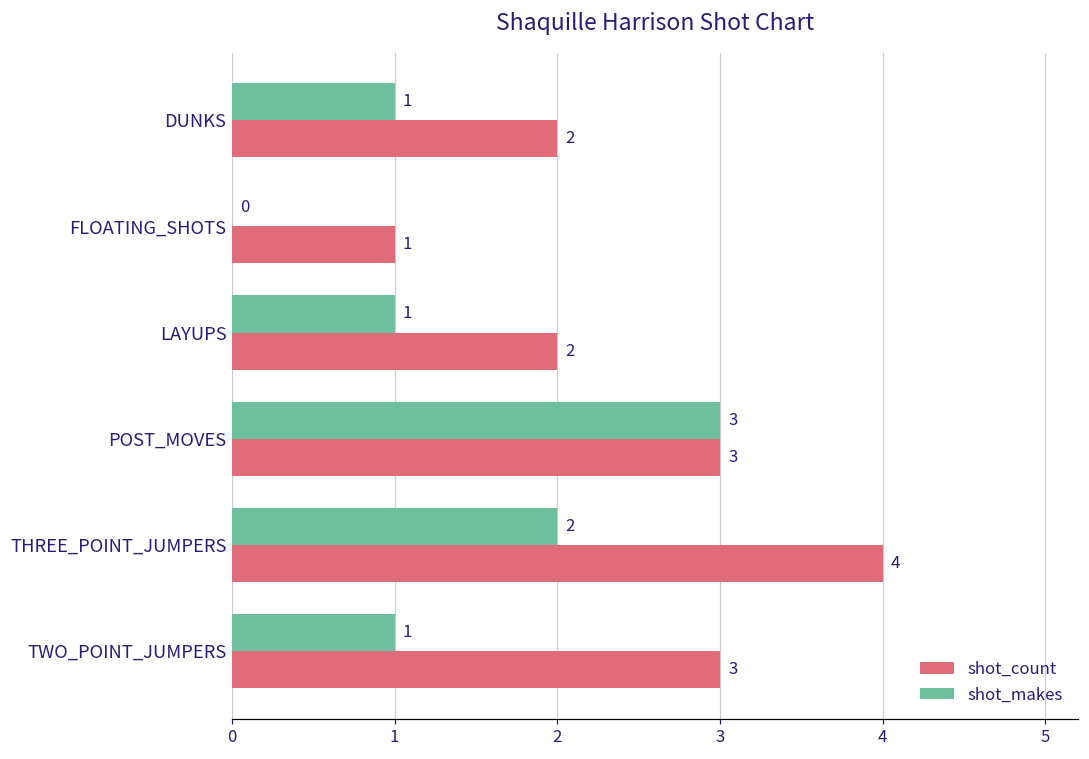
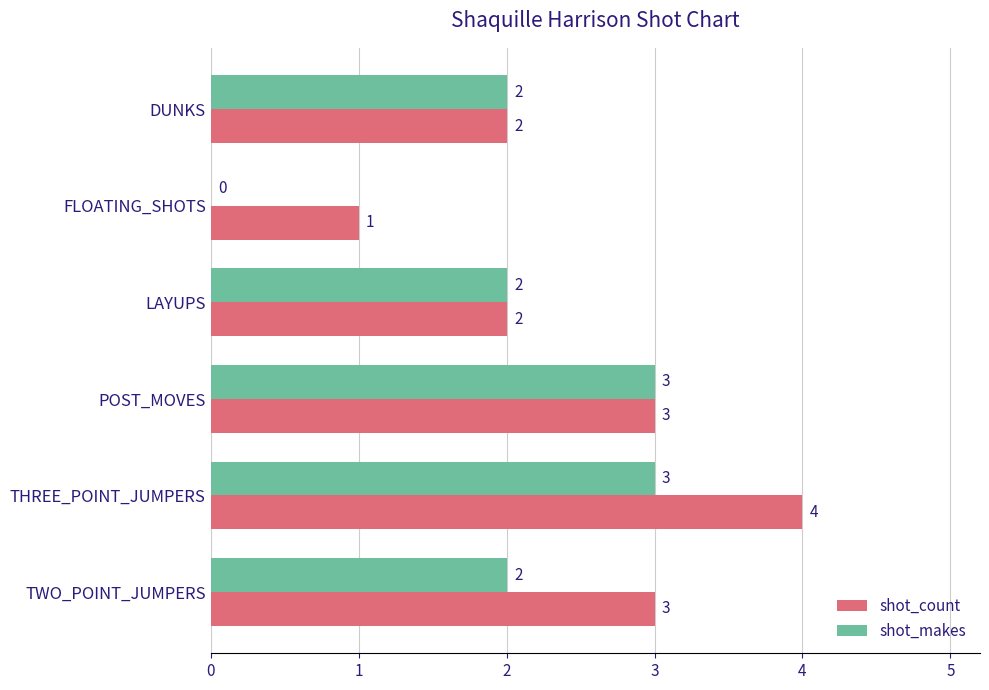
shot_makes, DUNKS: 1 -> 2
shot_makes, LAYUPS: 1 -> 2
shot_makes, THREE_POINT_JUMPERS: 2 -> 3
shot_makes, TWO_POINT_JUMPERS: 1 -> 2
